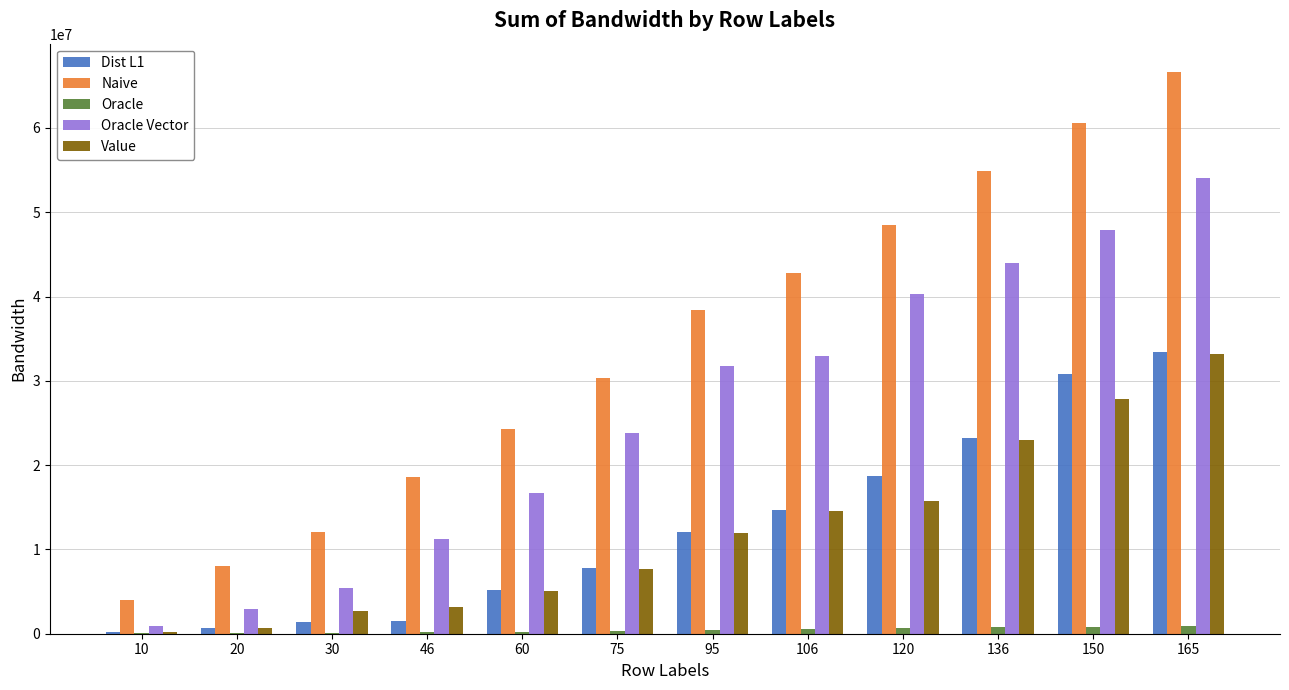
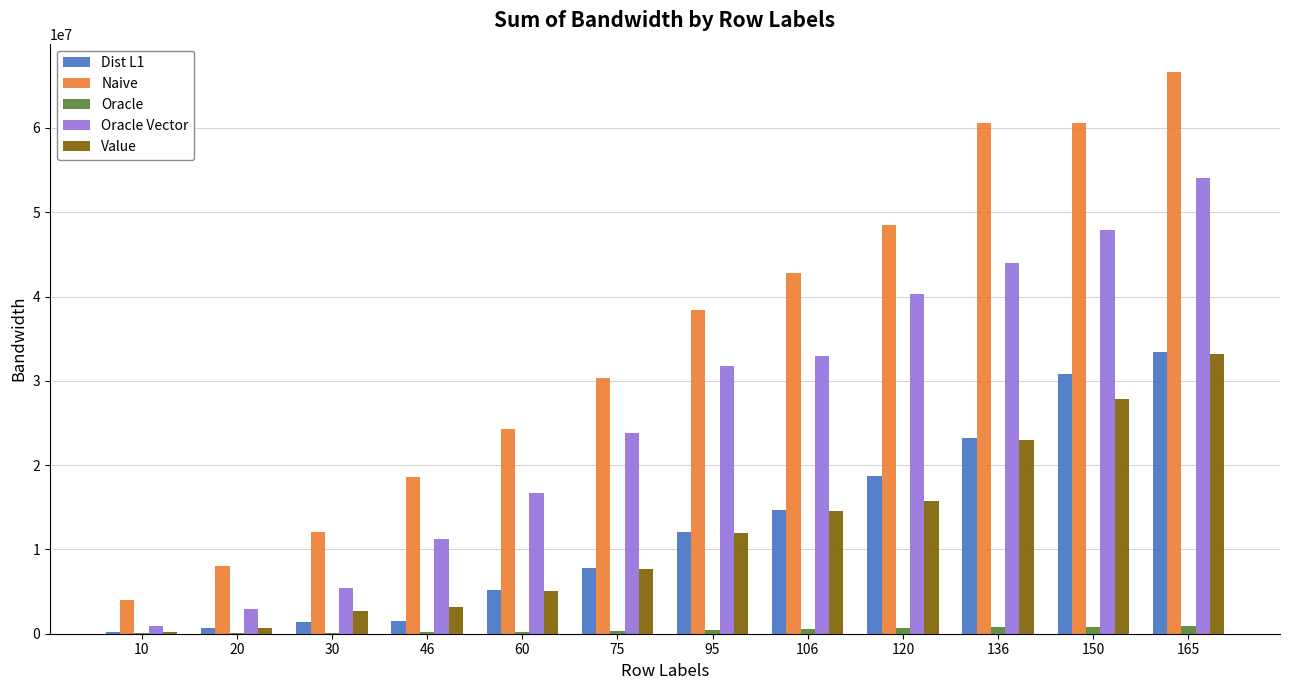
Naive, 136: 55000000 -> 61000000
